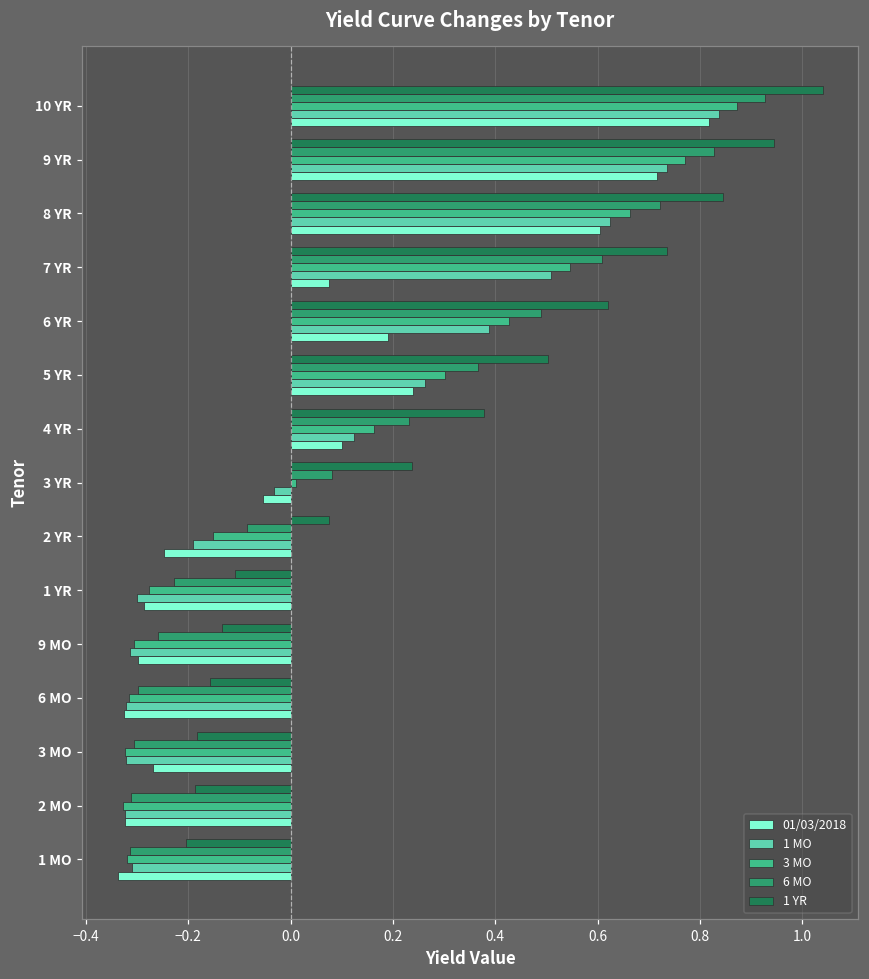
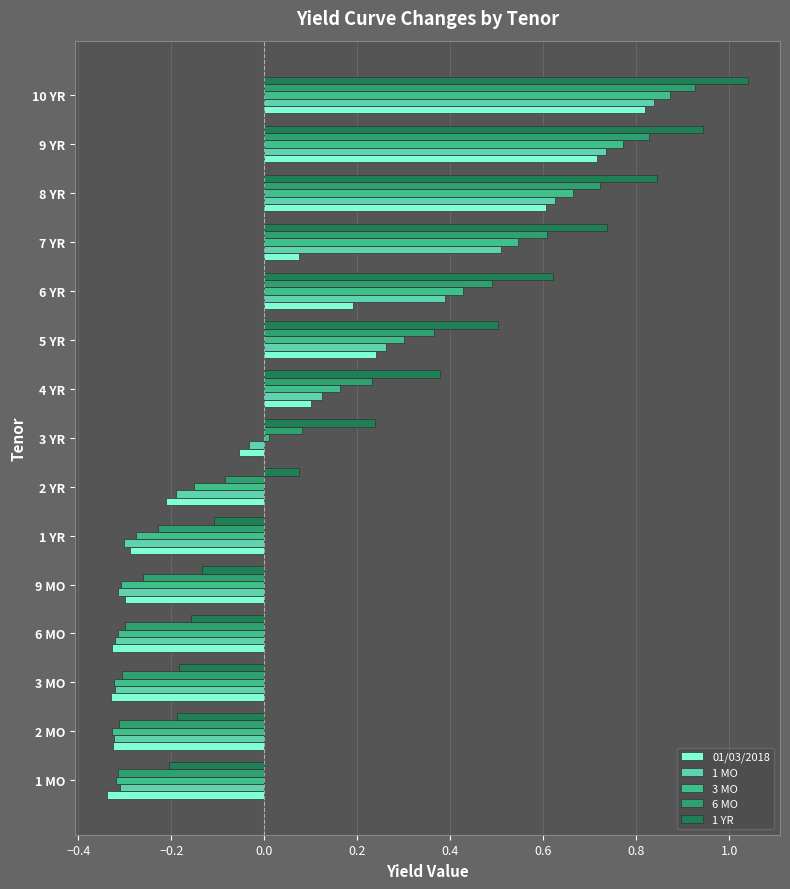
01/03/2018, 2 YR: -0.25 -> -0.21
01/03/2018, 3 MO: -0.27 -> -0.33
